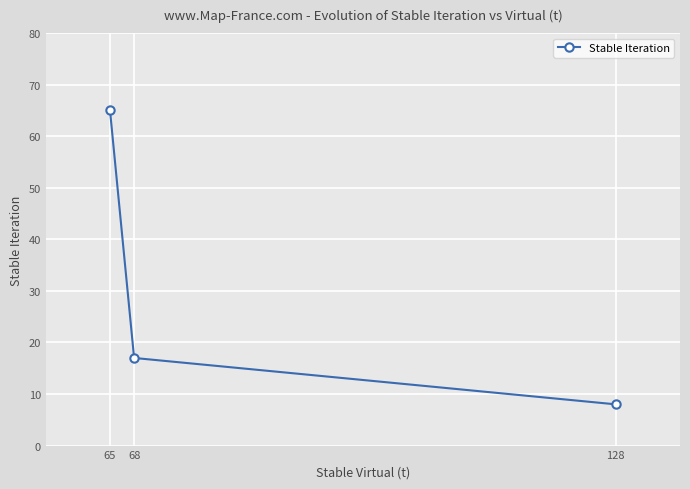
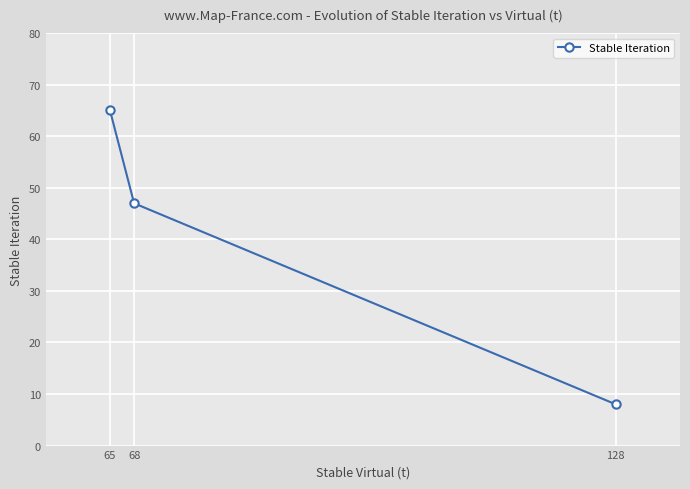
68: 17 -> 47
